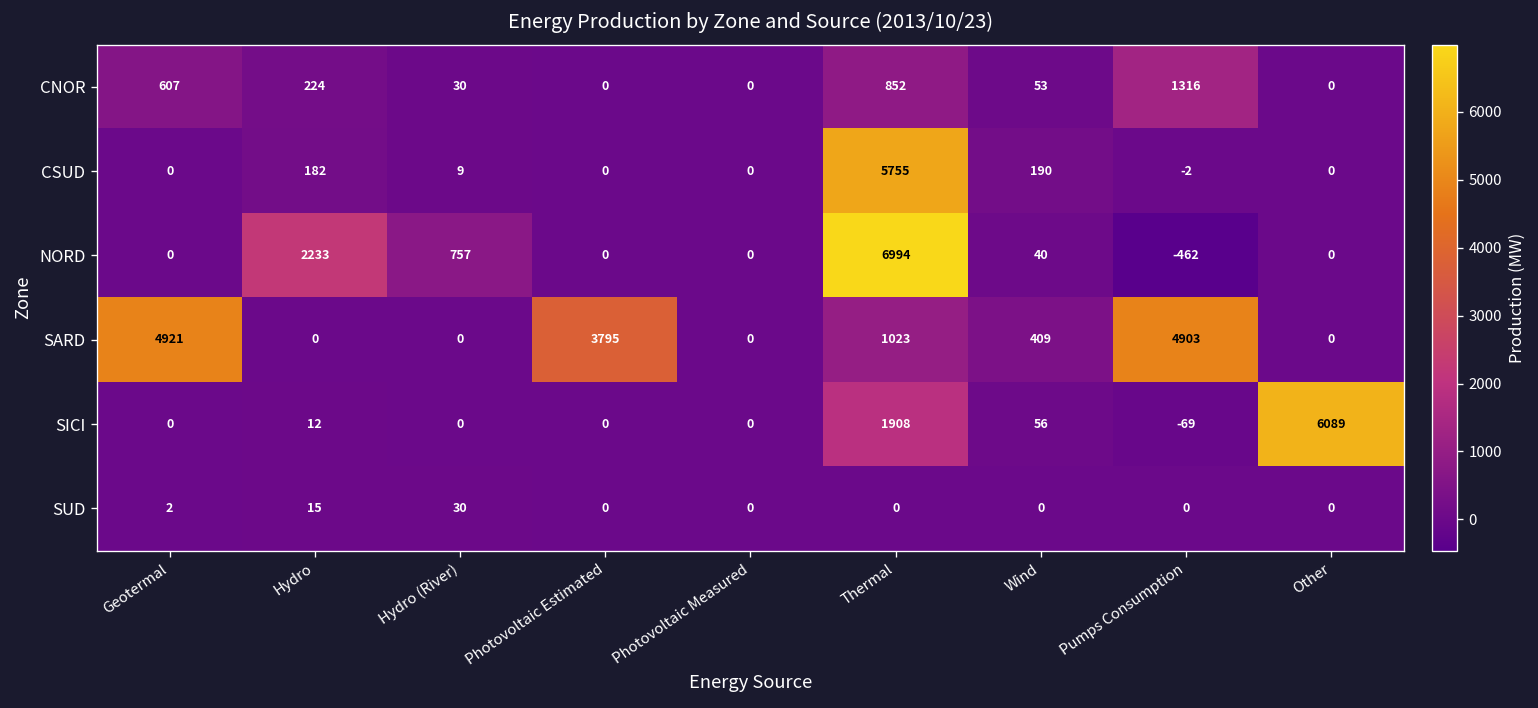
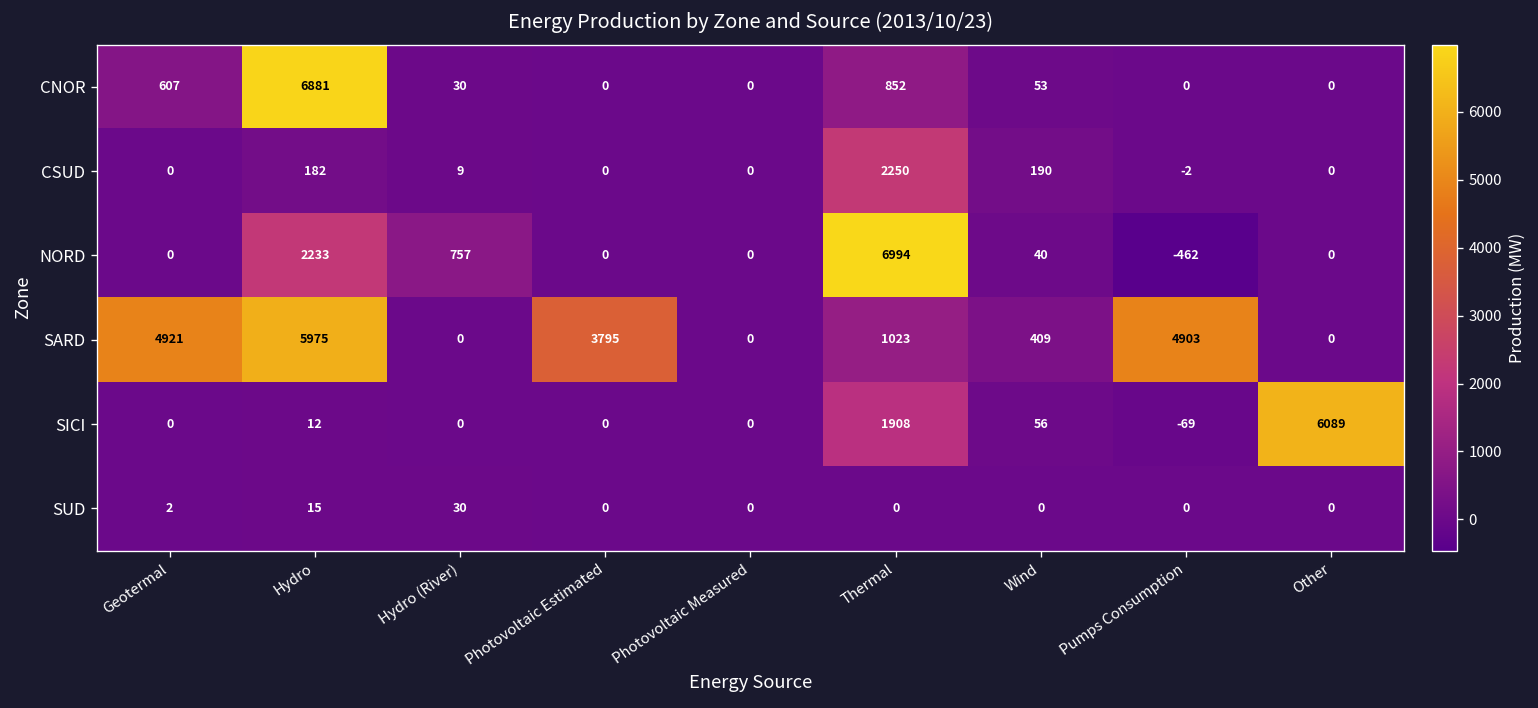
CNOR, Hydro: 224 -> 6881
CNOR, Pumps Consumption: 1316 -> 0
CSUD, Thermal: 5755 -> 2250
SARD, Hydro: 0 -> 5975
